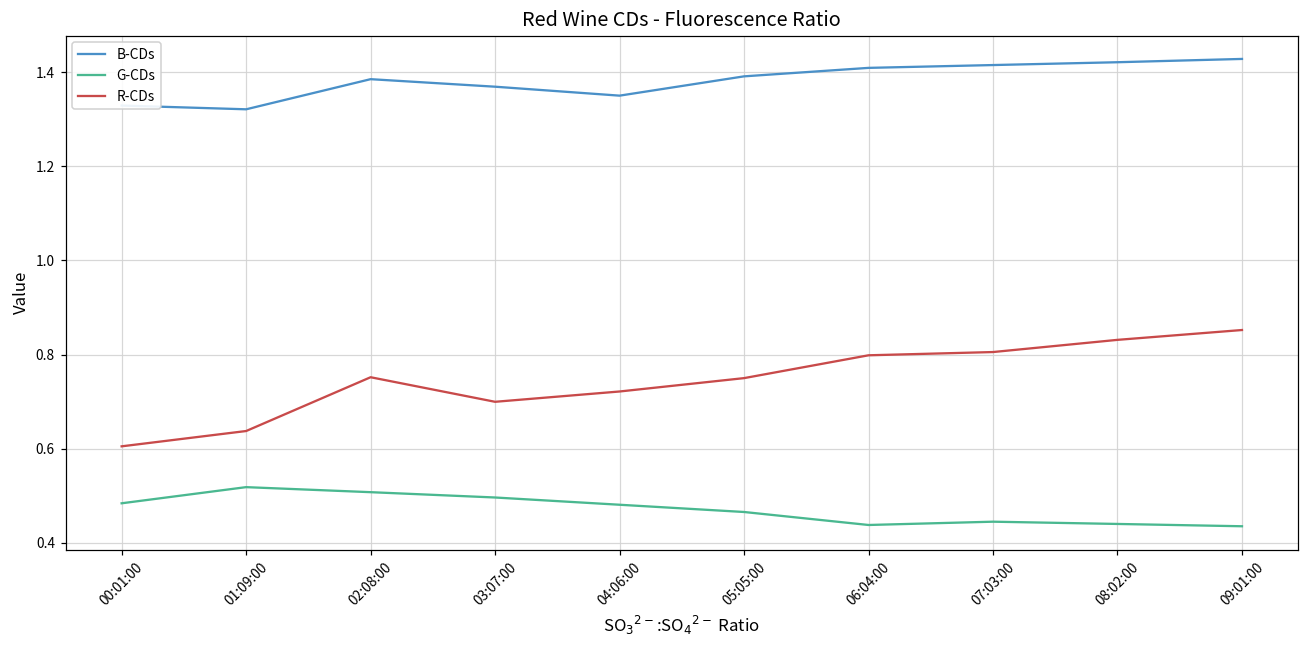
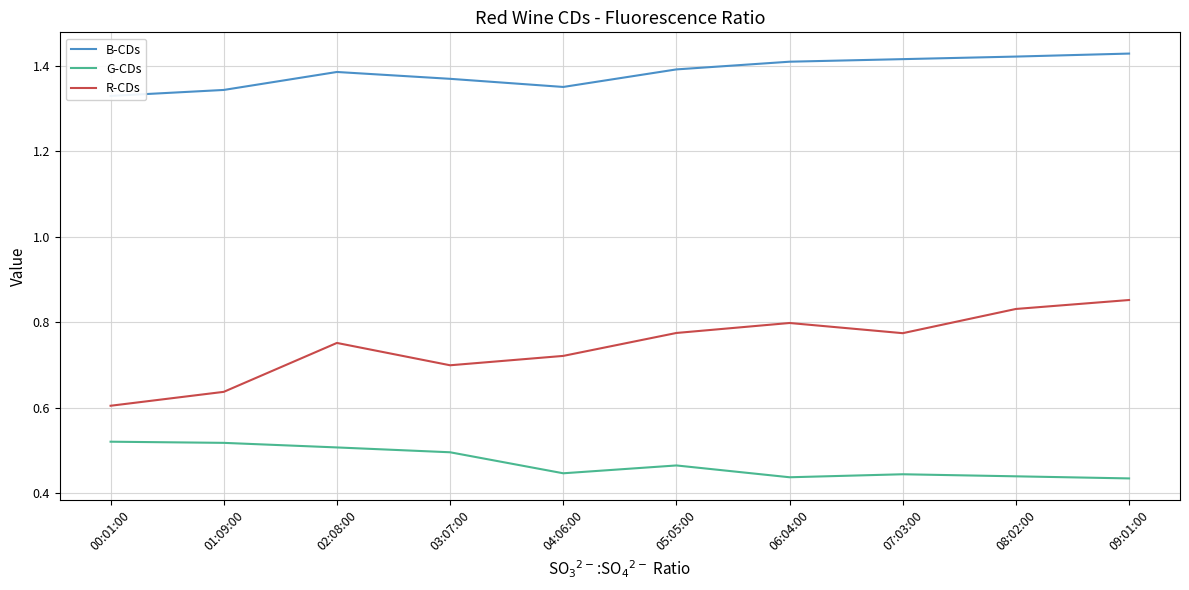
G-CDs, 00:01:00: 0.48 -> 0.52
B-CDs, 01:09:00: 1.32 -> 1.34
G-CDs, 04:06:00: 0.48 -> 0.45
R-CDs, 05:05:00: 0.75 -> 0.78
R-CDs, 07:03:00: 0.81 -> 0.77
